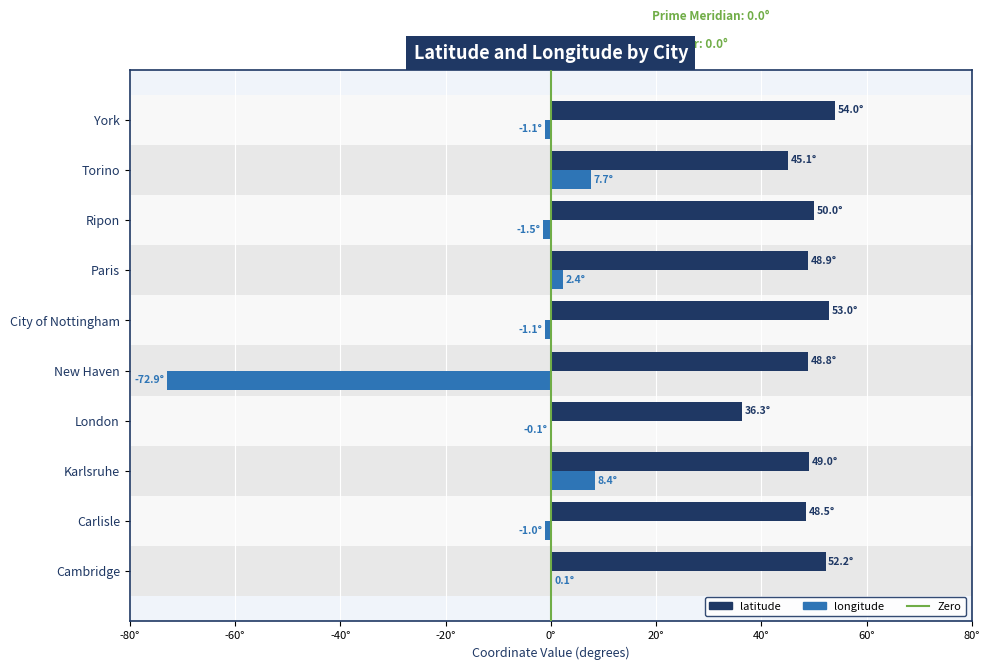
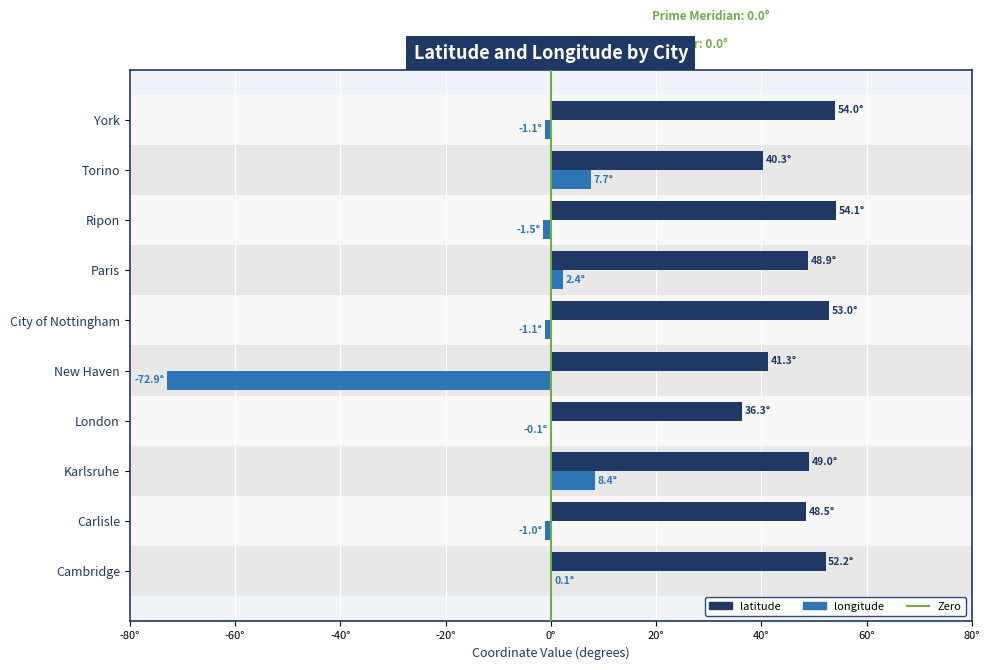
latitude, Torino: 45.1° -> 40.3°
latitude, Ripon: 50.0° -> 54.1°
latitude, New Haven: 48.8° -> 41.3°
